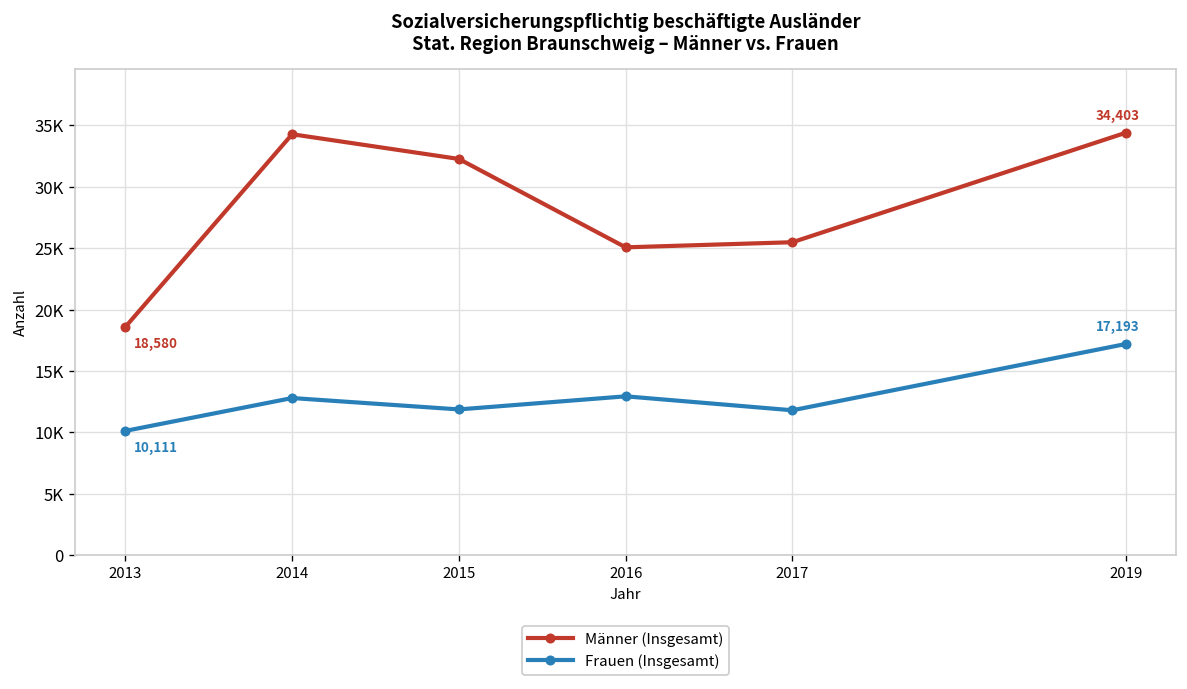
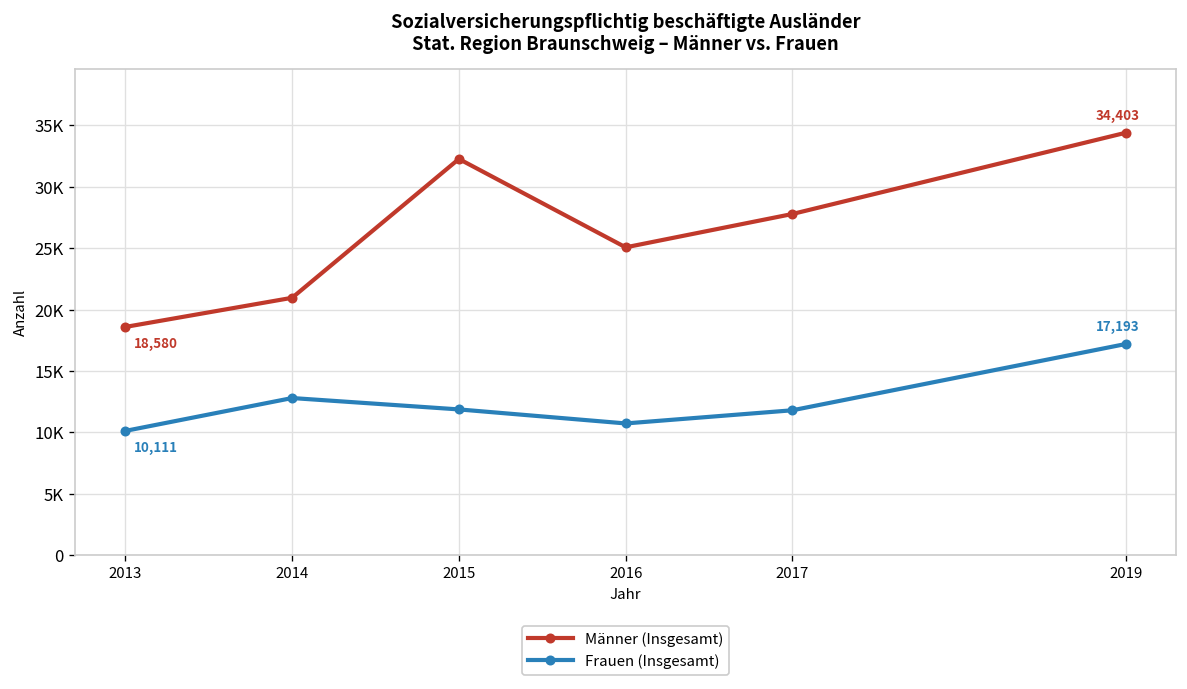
Männer (Insgesamt), 2014: 34300 -> 21000
Frauen (Insgesamt), 2016: 12900 -> 10700
Männer (Insgesamt), 2017: 25500 -> 27800
